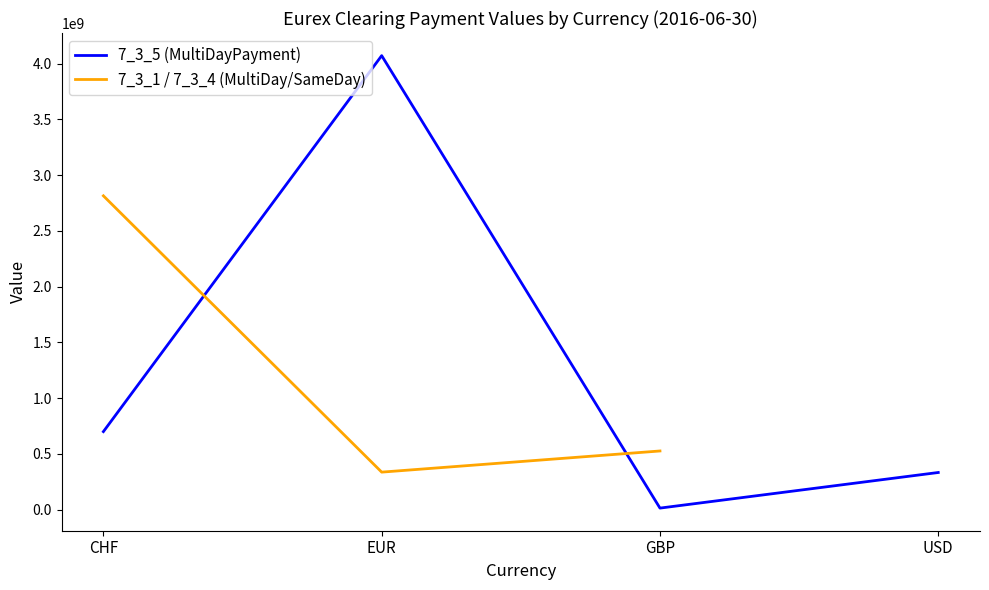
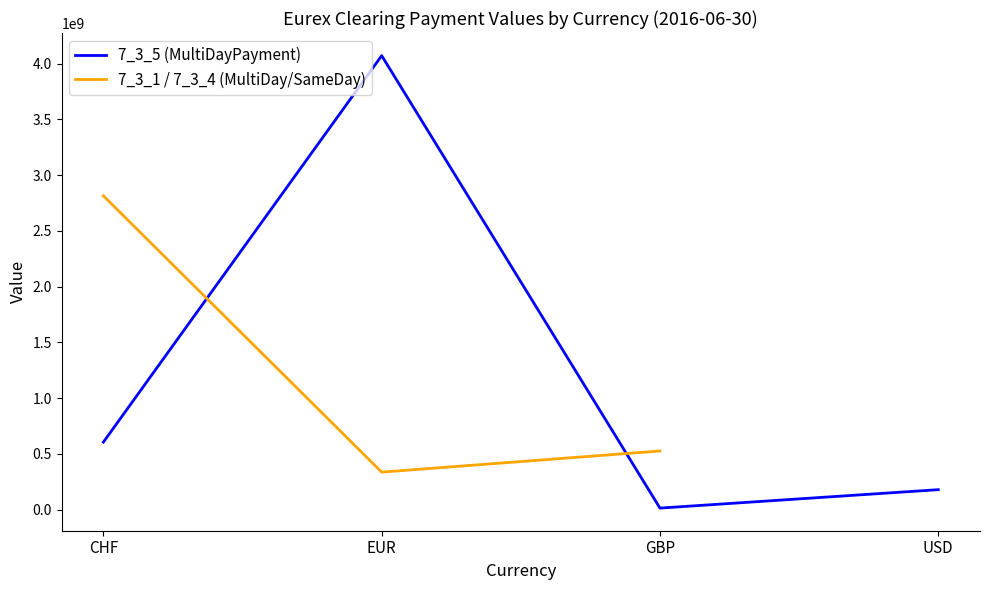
7_3_5 (MultiDayPayment), CHF: 700000000 -> 610000000
7_3_5 (MultiDayPayment), USD: 330000000 -> 180000000
